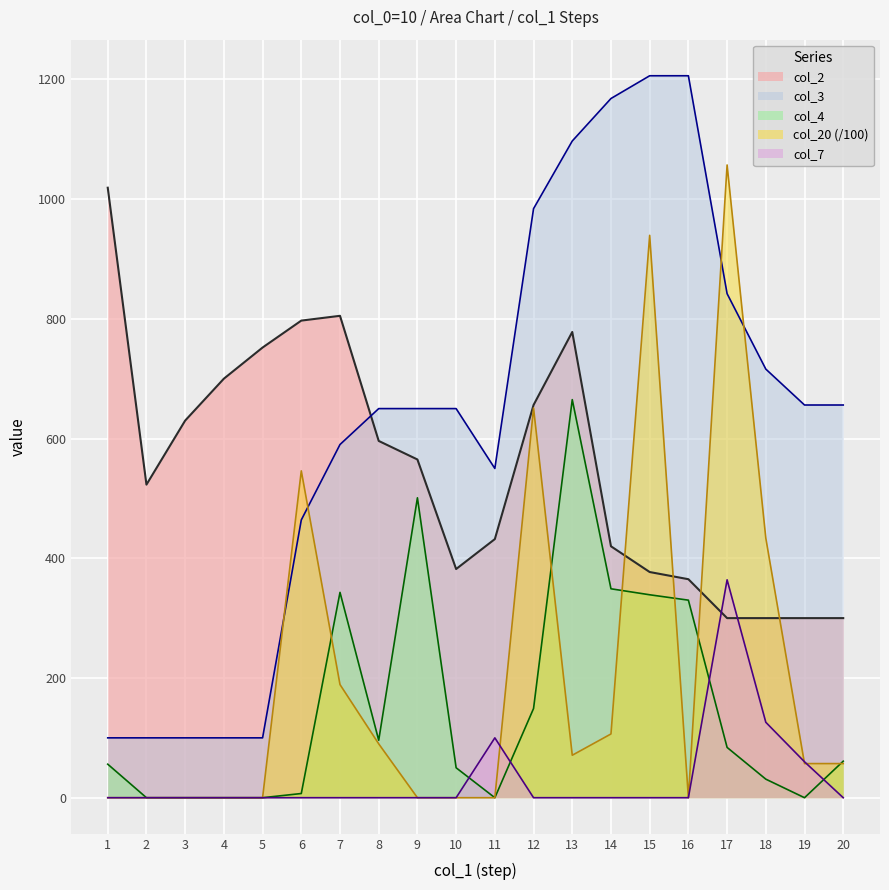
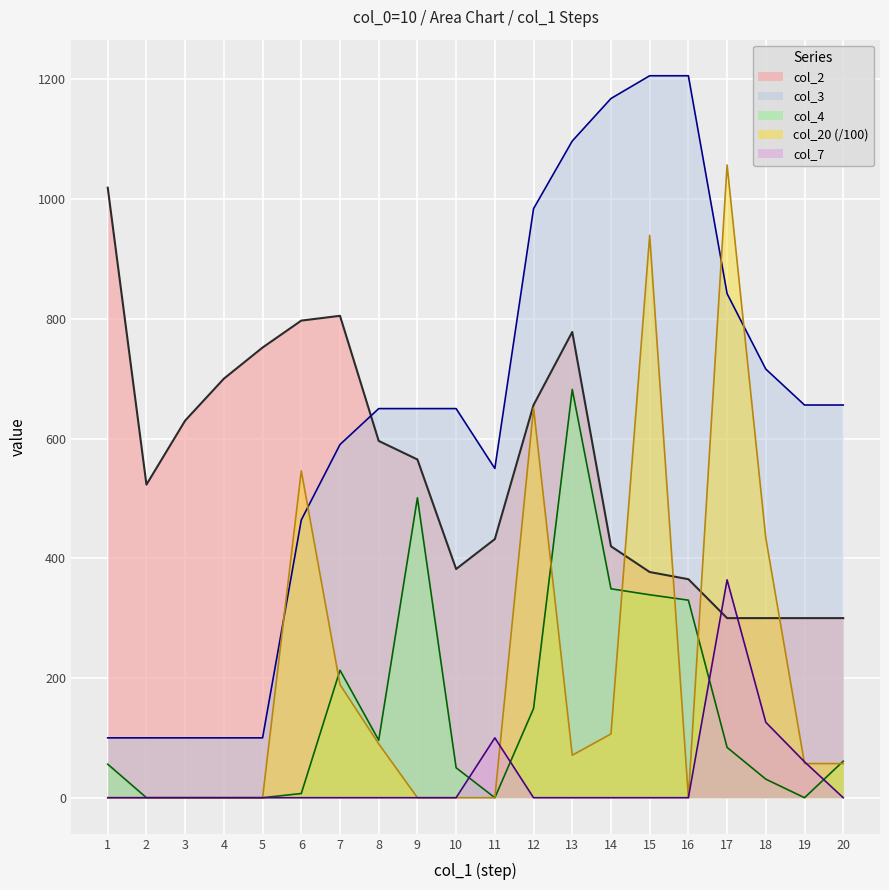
col_4, 7: 340 -> 210
col_4, 13: 670 -> 680
